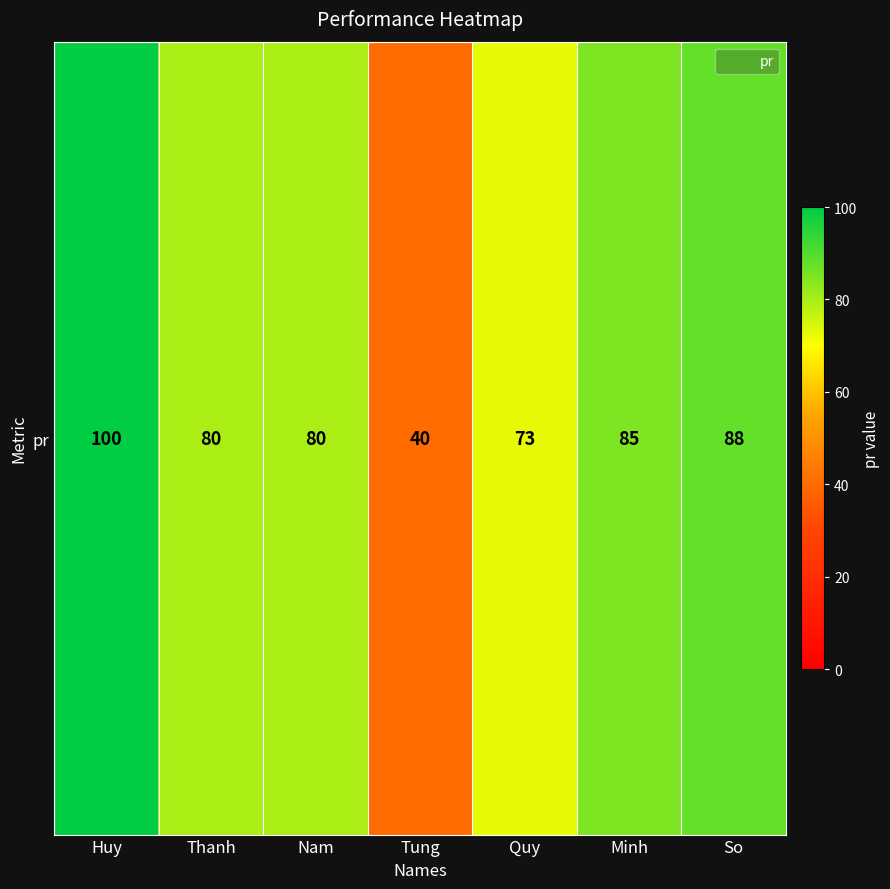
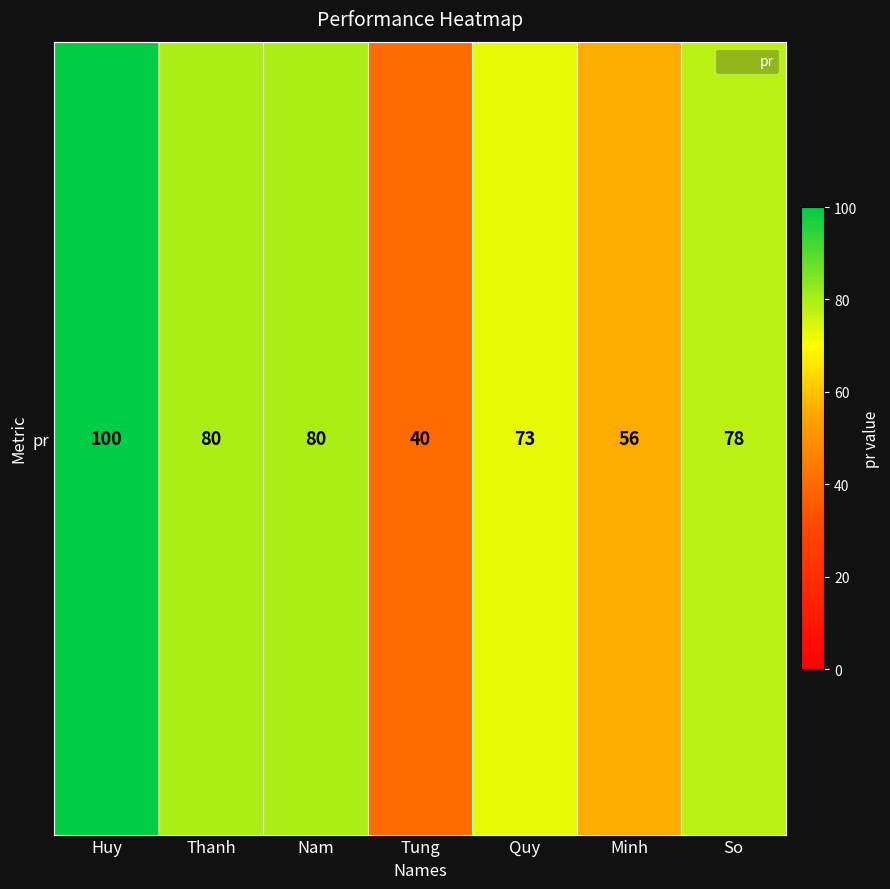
pr, Minh: 85 -> 56
pr, So: 88 -> 78
